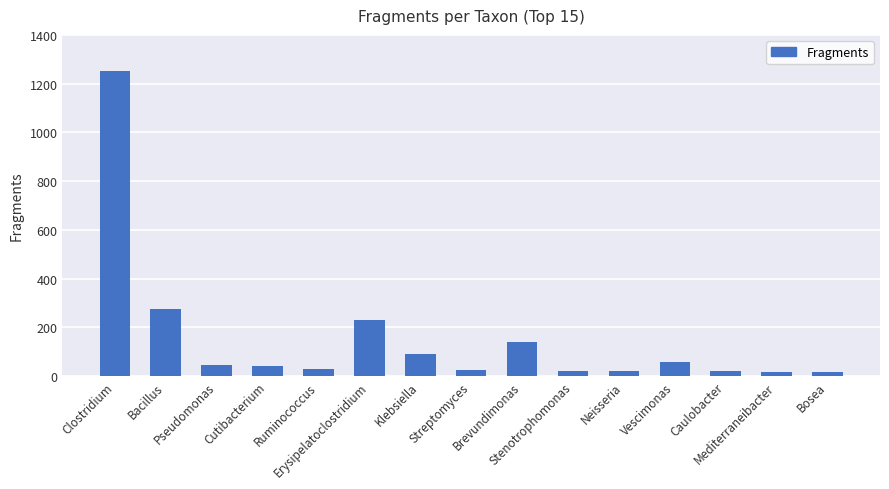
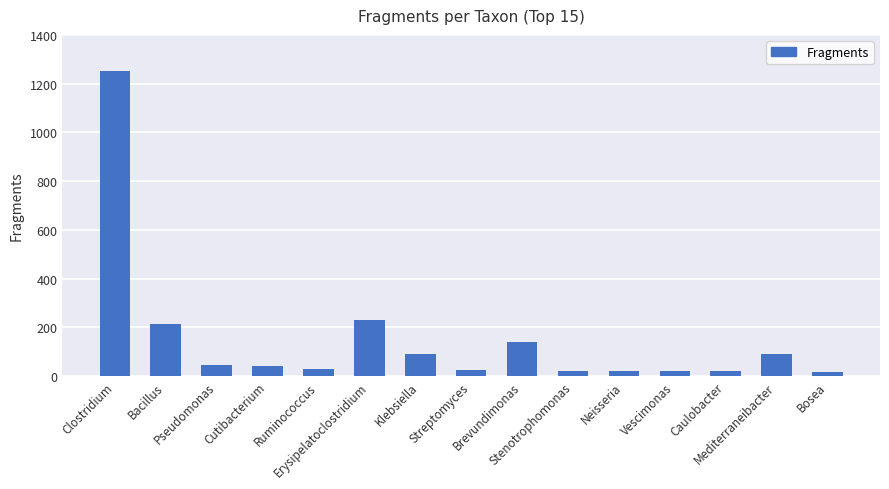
Bacillus: 280 -> 210
Vescimonas: 60 -> 20
Mediterraneibacter: 20 -> 90
